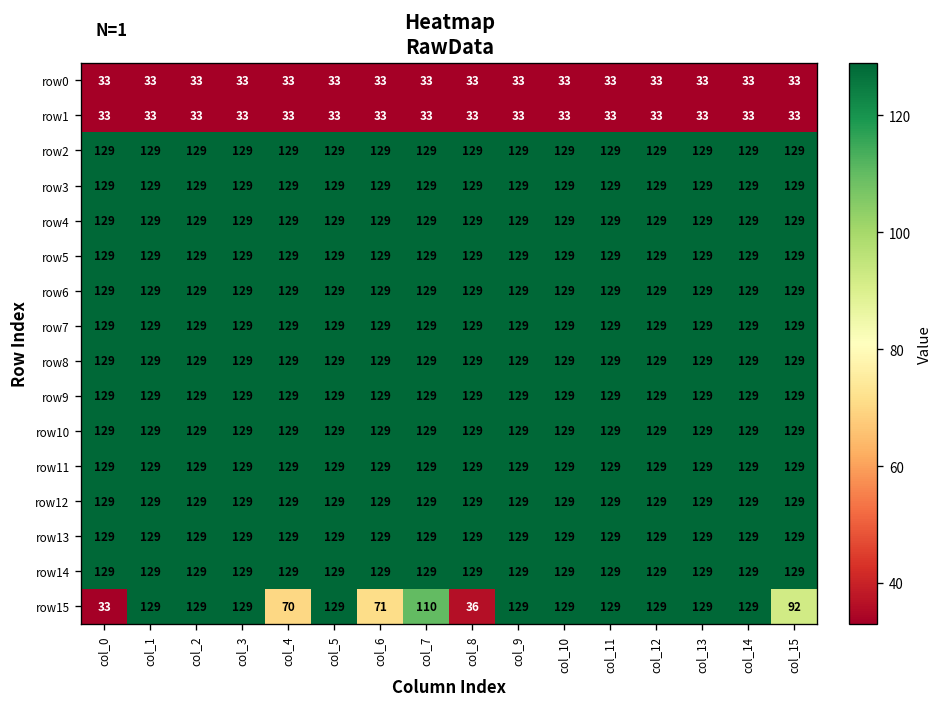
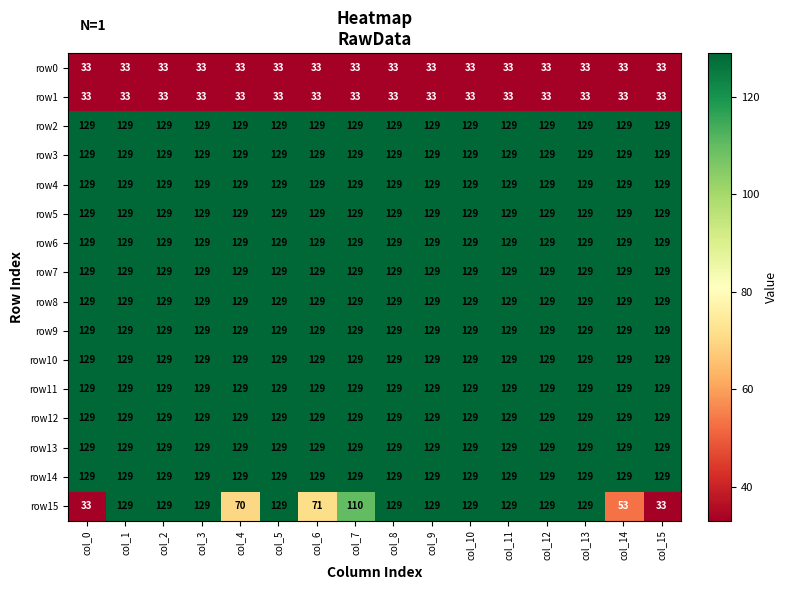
row15, col_8: 36 -> 129
row15, col_14: 129 -> 53
row15, col_15: 92 -> 33
